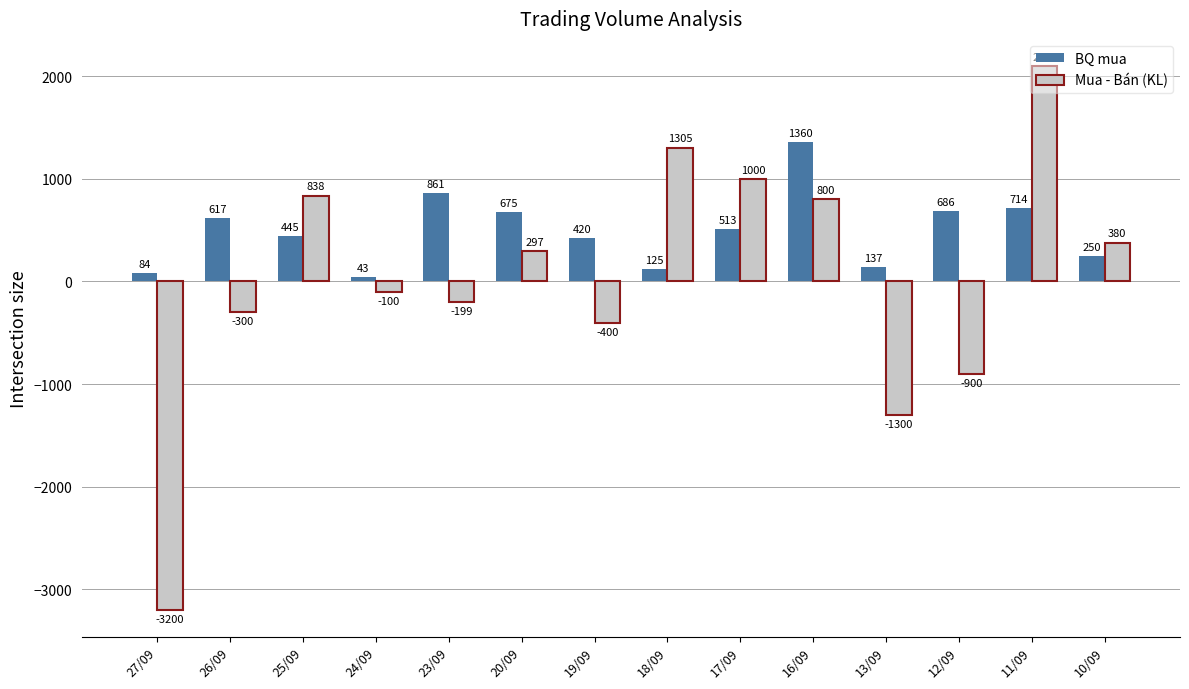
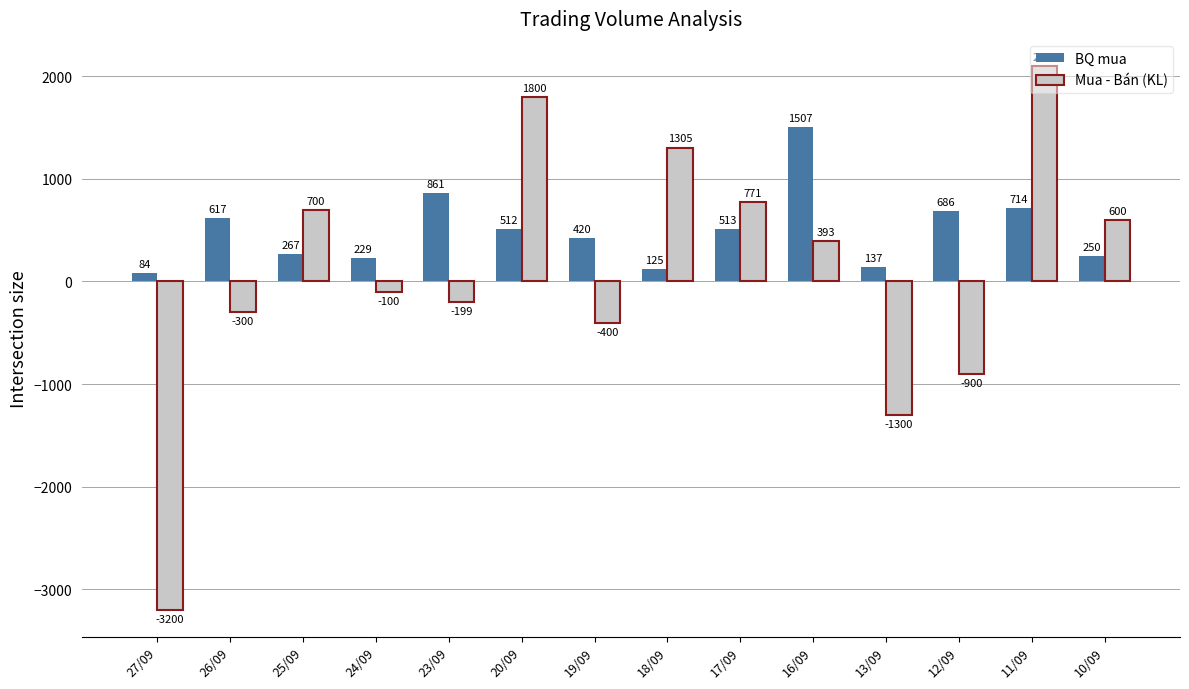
BQ mua, 25/09: 445 -> 267
Mua - Bán (KL), 25/09: 838 -> 700
BQ mua, 24/09: 43 -> 229
BQ mua, 20/09: 675 -> 512
Mua - Bán (KL), 20/09: 297 -> 1800
Mua - Bán (KL), 17/09: 1000 -> 771
BQ mua, 16/09: 1360 -> 1507
Mua - Bán (KL), 16/09: 800 -> 393
Mua - Bán (KL), 10/09: 380 -> 600
